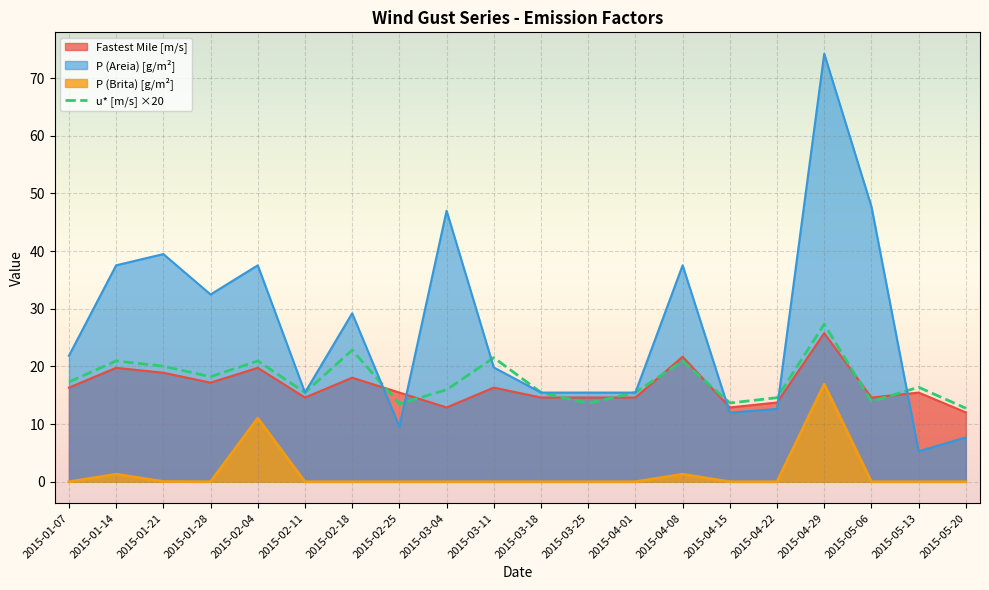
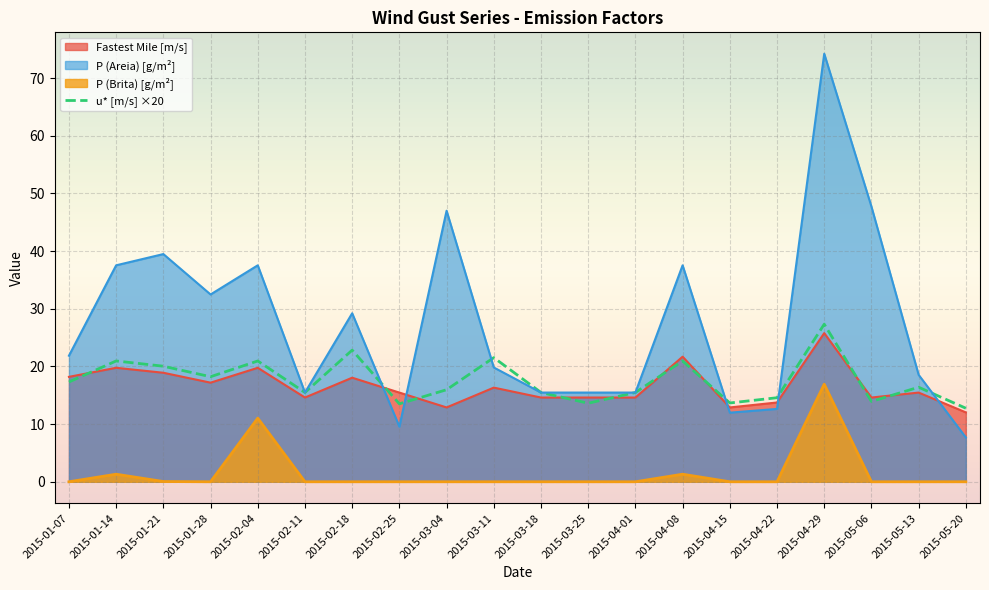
Fastest Mile [m/s], 2015-01-07: 16 -> 18
P (Areia) [g/m²], 2015-05-13: 5 -> 19
